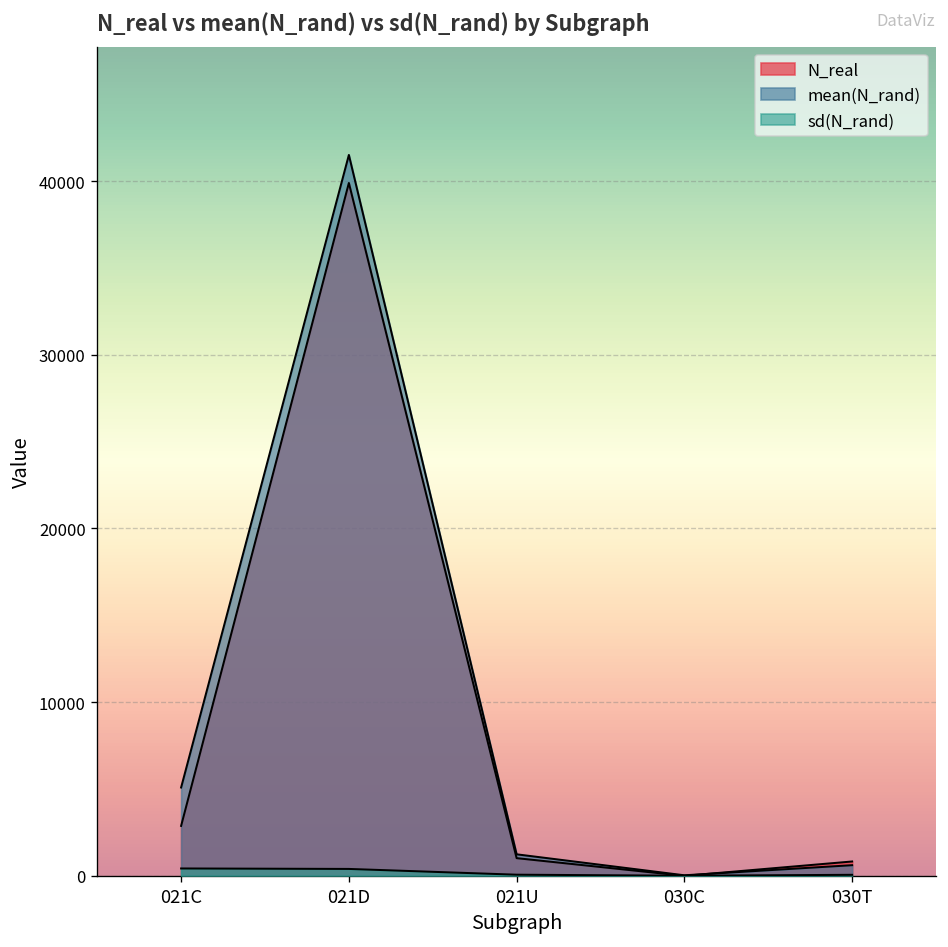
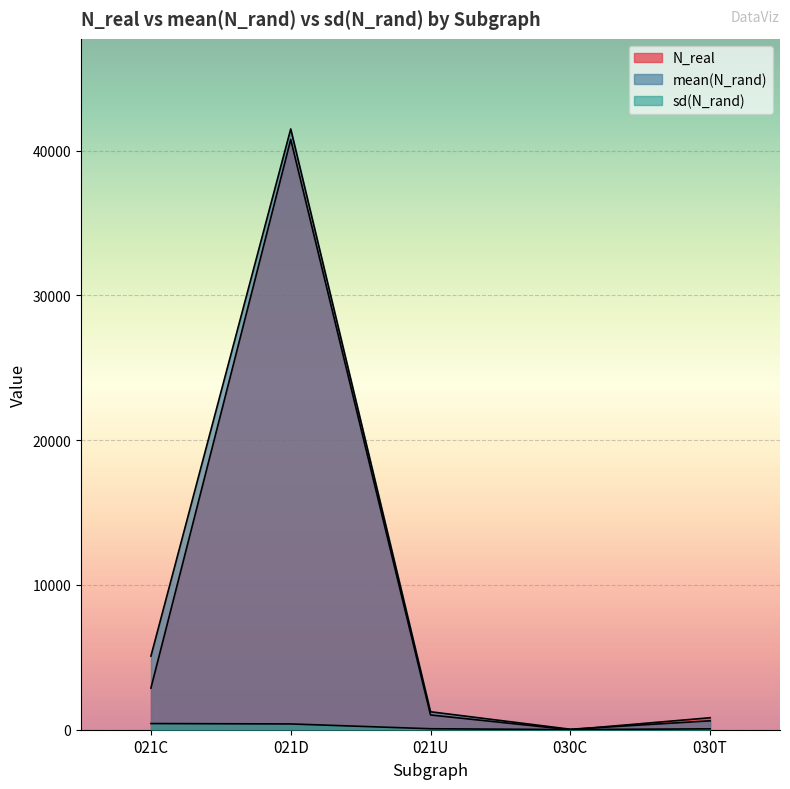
N_real, 021D: 39900 -> 40800
